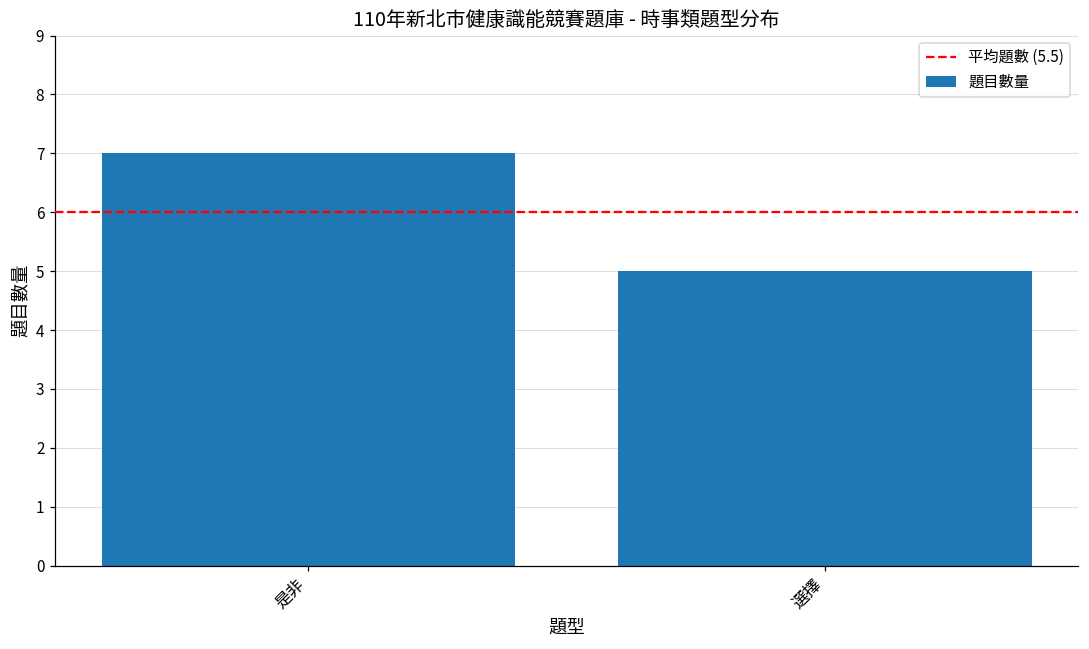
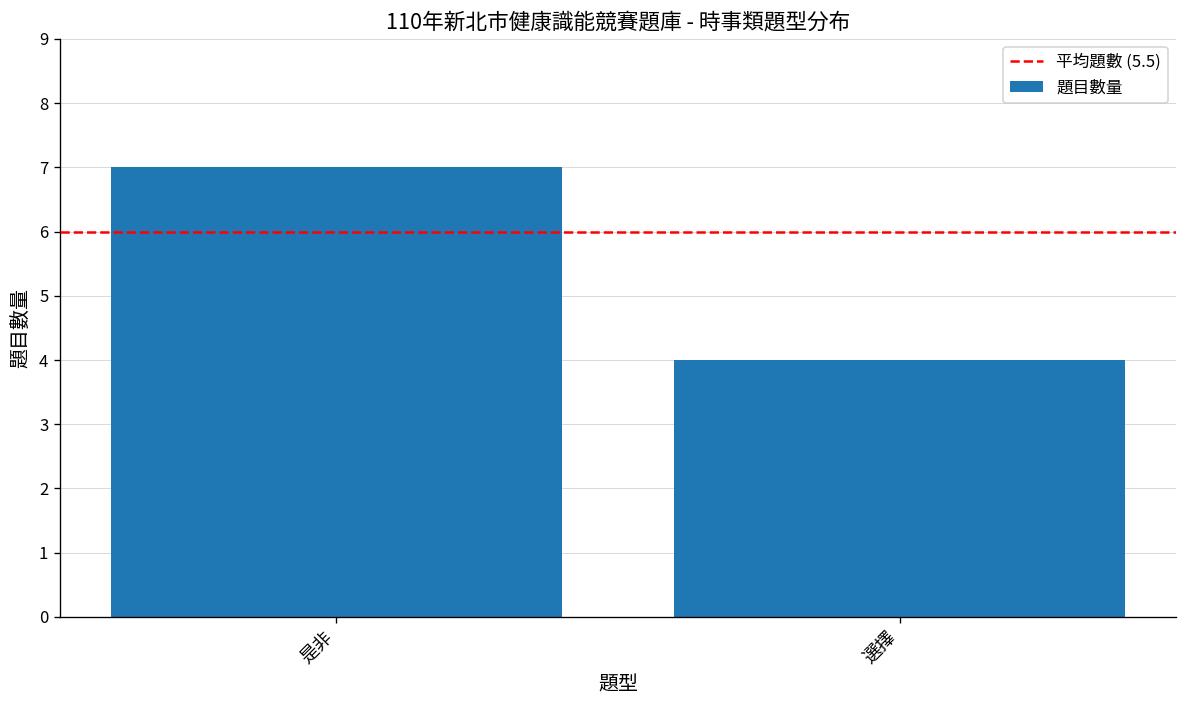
選擇: 5 -> 4
